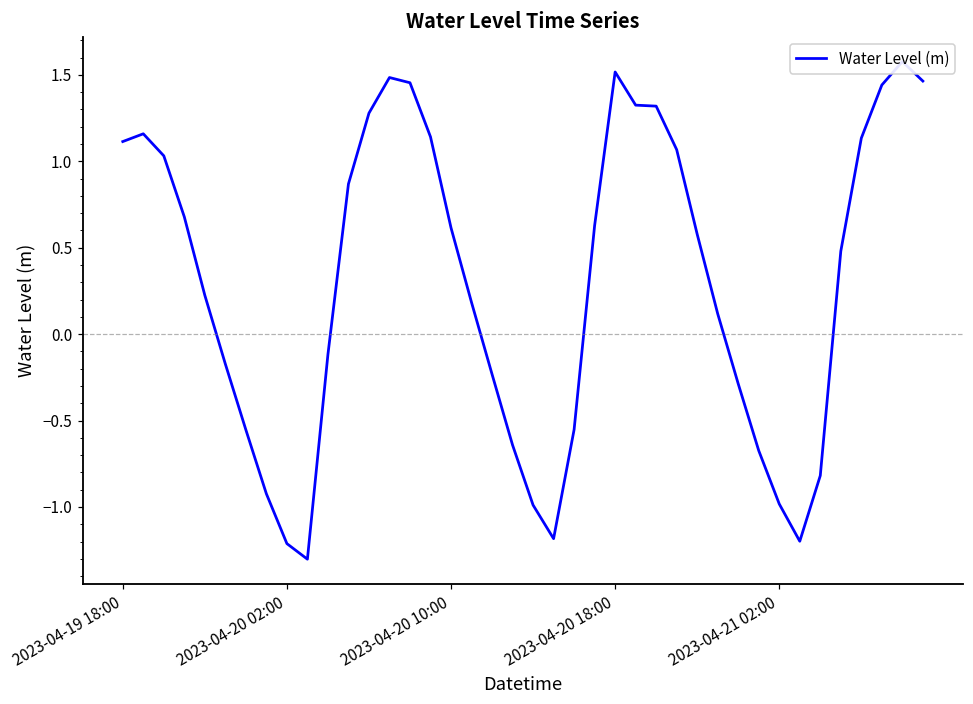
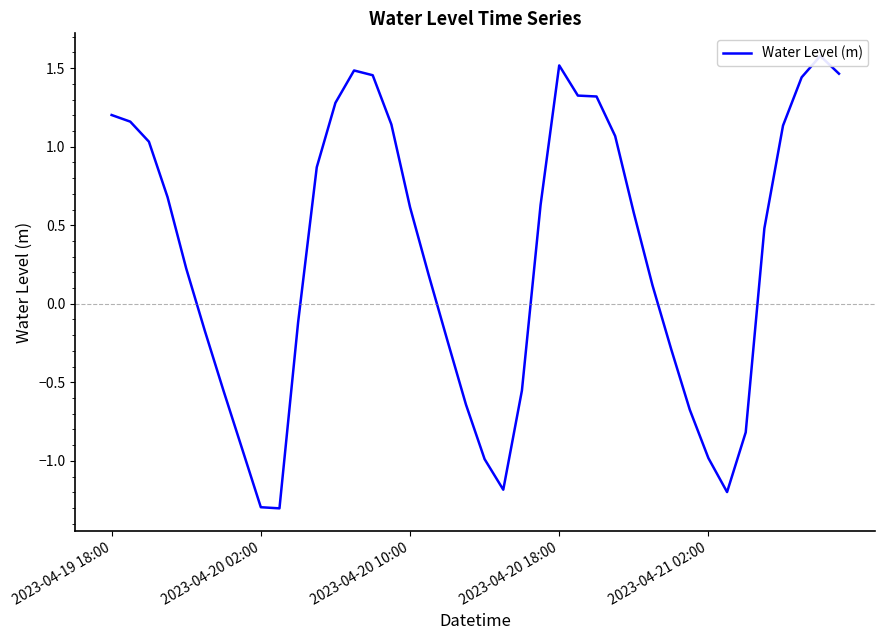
2023-04-19 18:00: 1.11 -> 1.20
2023-04-20 02:00: -1.21 -> -1.30
